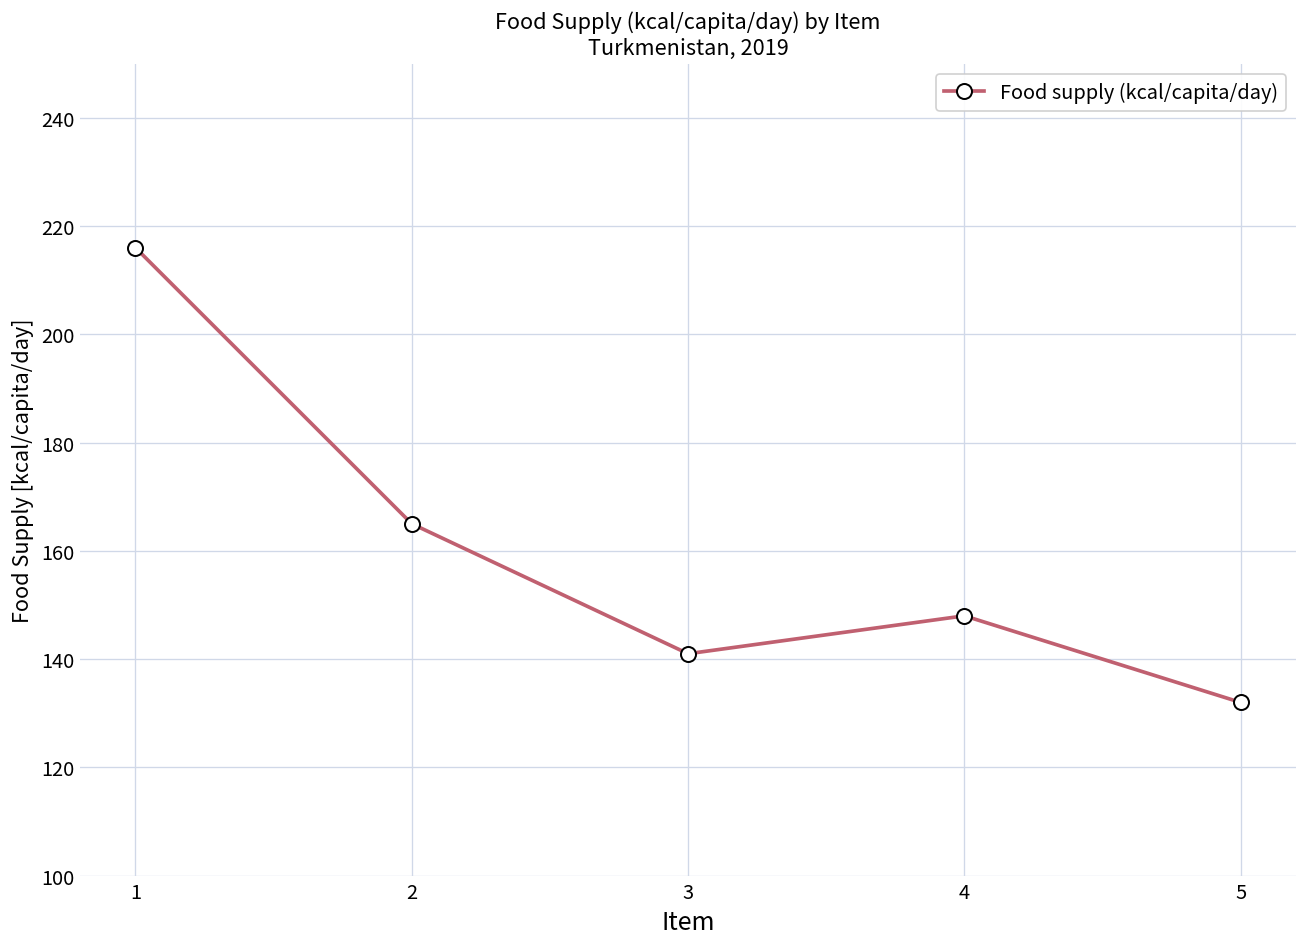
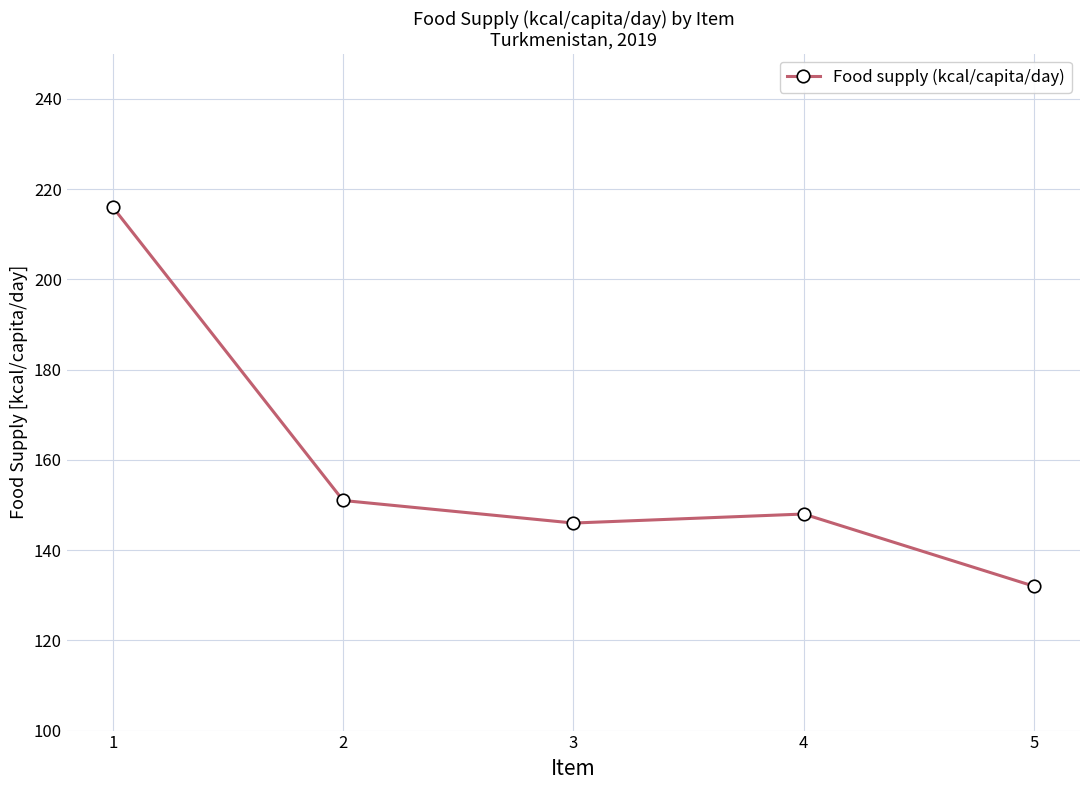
2: 165 -> 151
3: 141 -> 146
